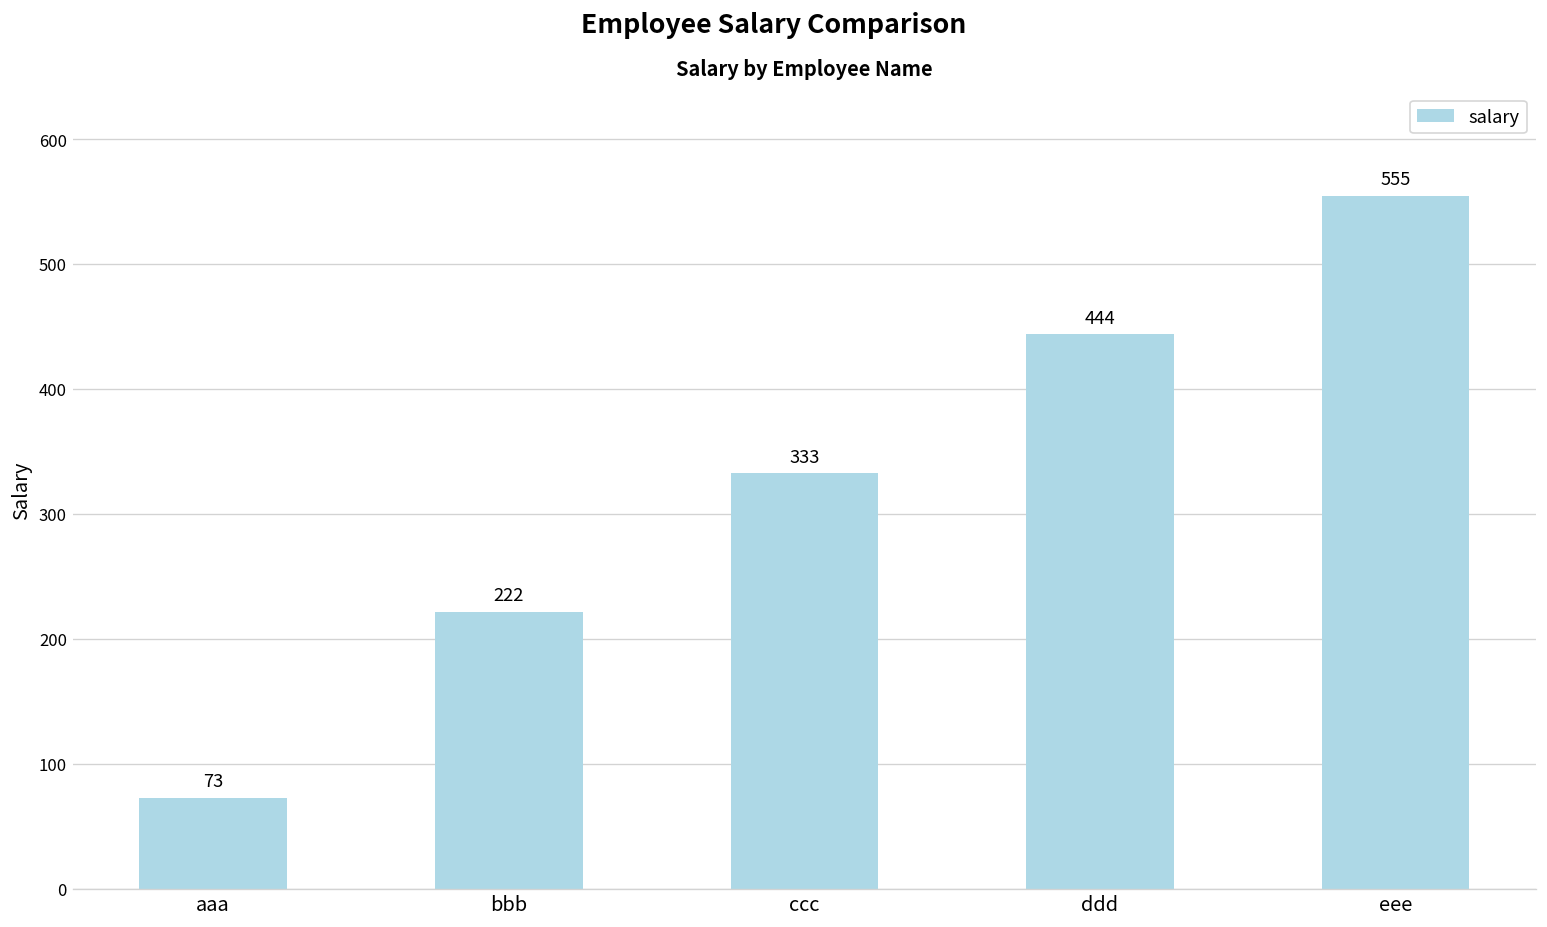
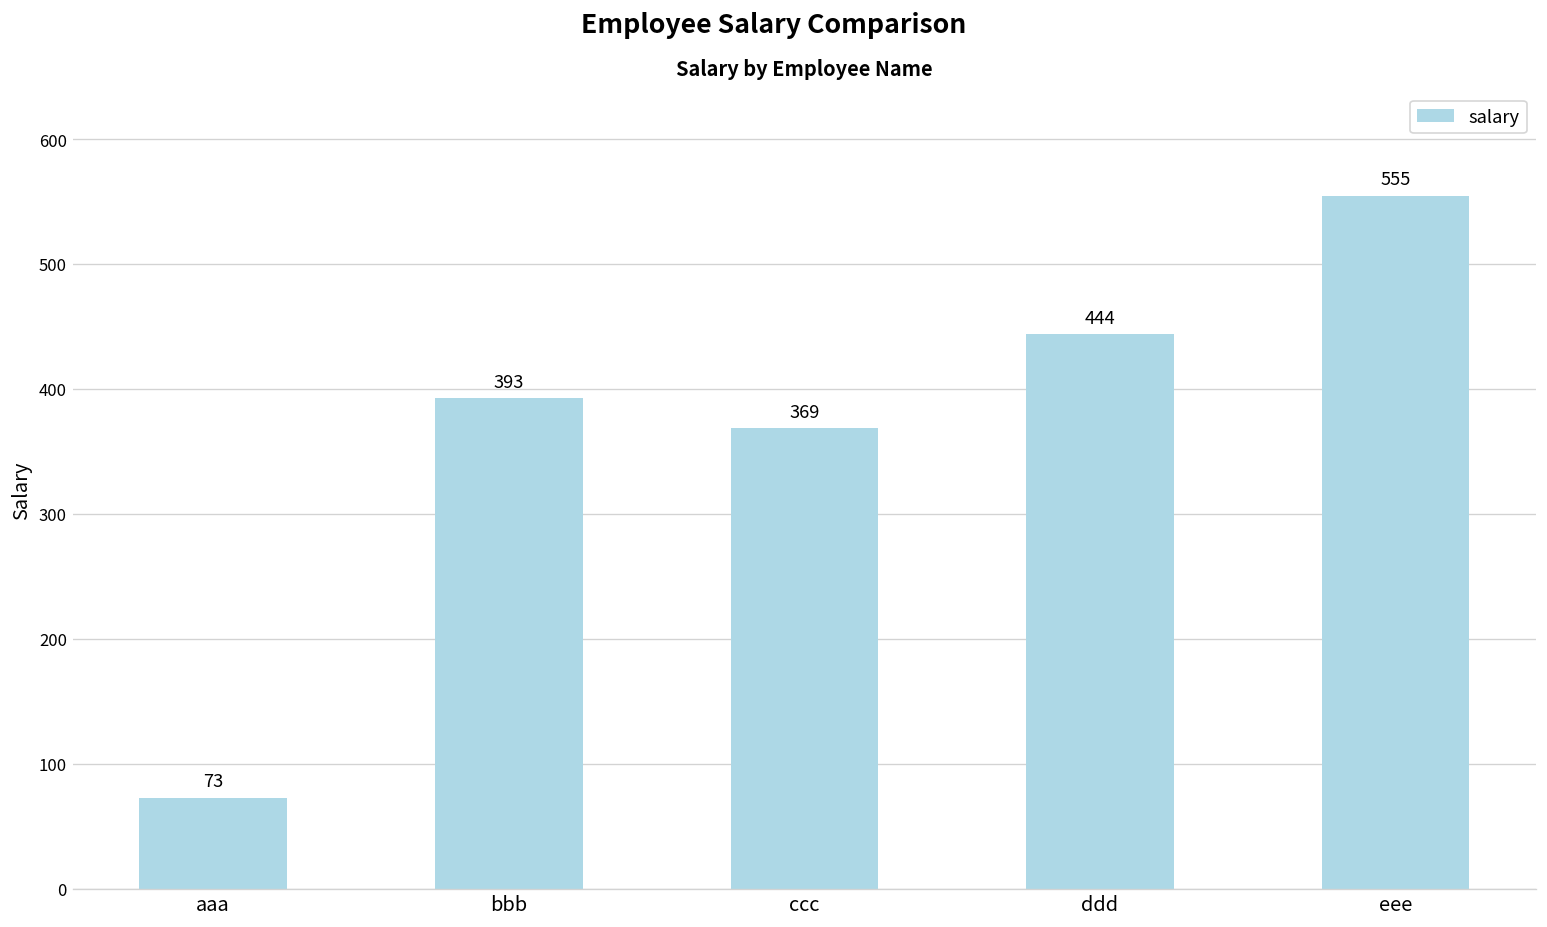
bbb: 222 -> 393
ccc: 333 -> 369
